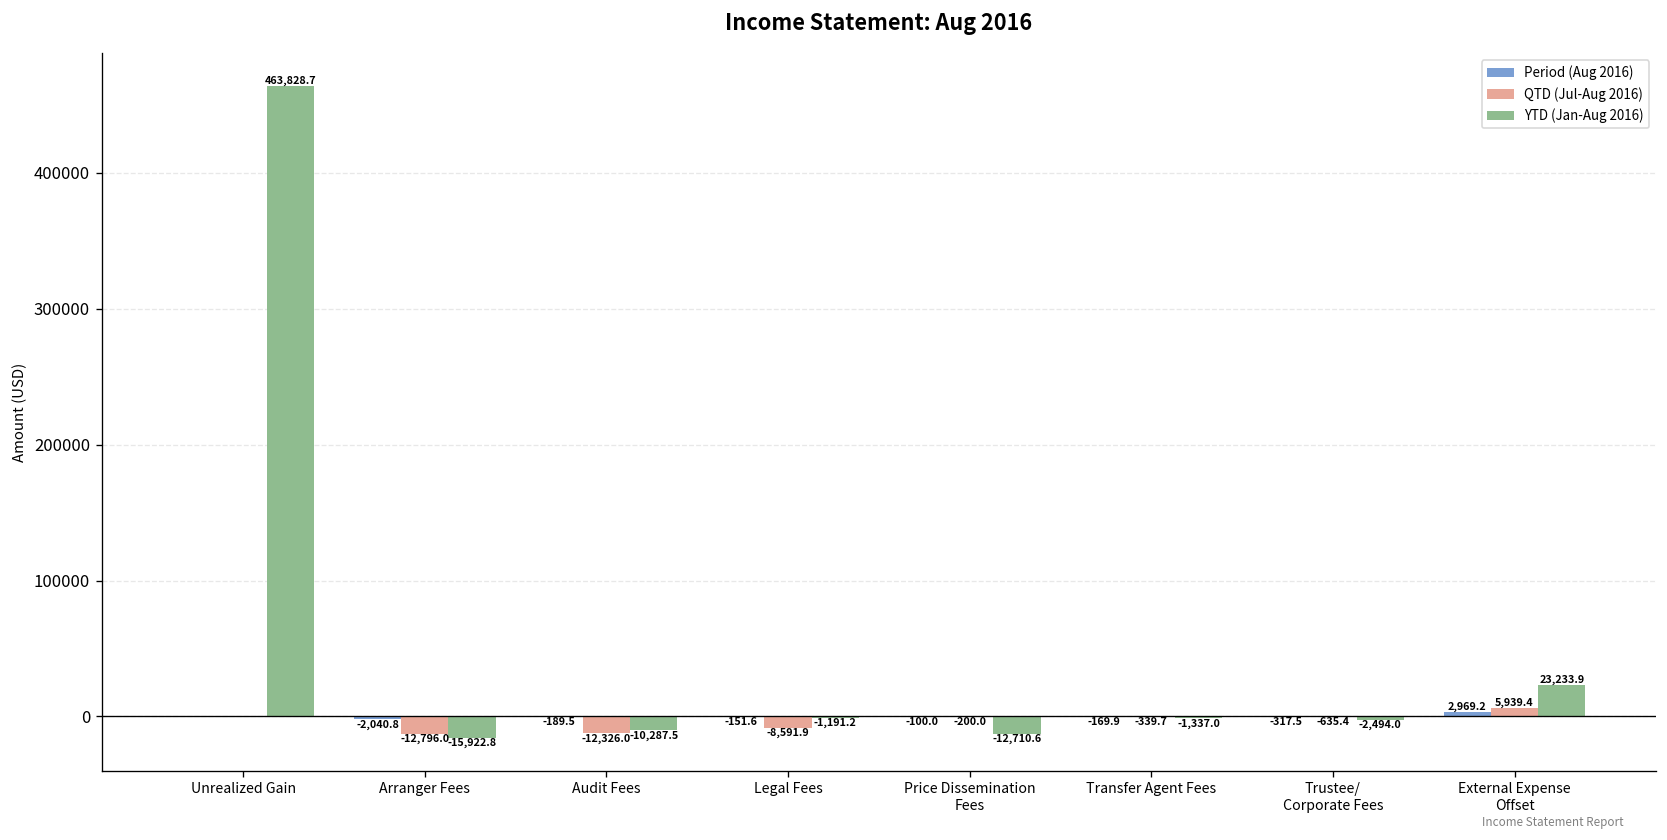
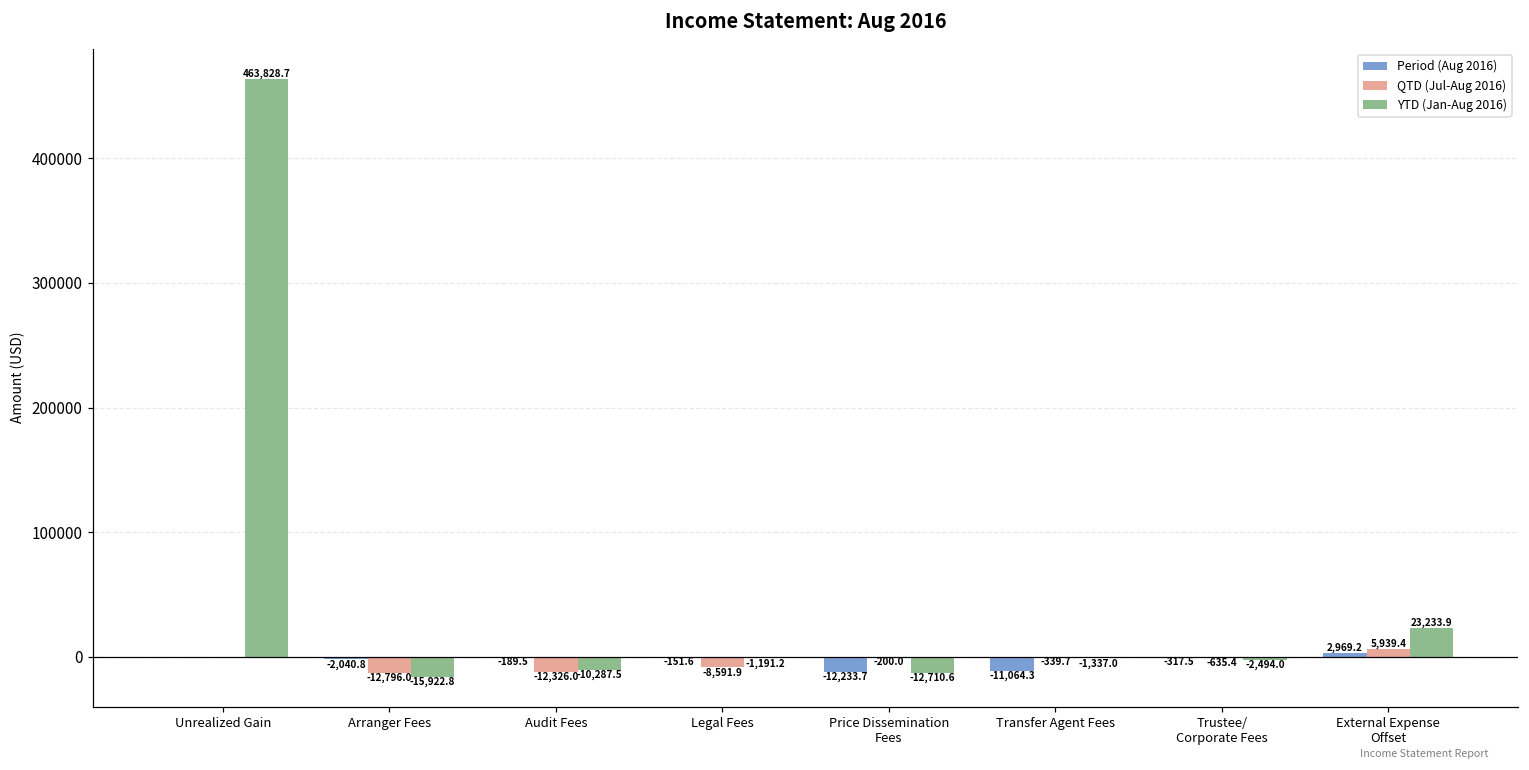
Period (Aug 2016), Price Dissemination Fees: -100.0 -> -12,233.7
Period (Aug 2016), Transfer Agent Fees: -169.9 -> -11,064.3
